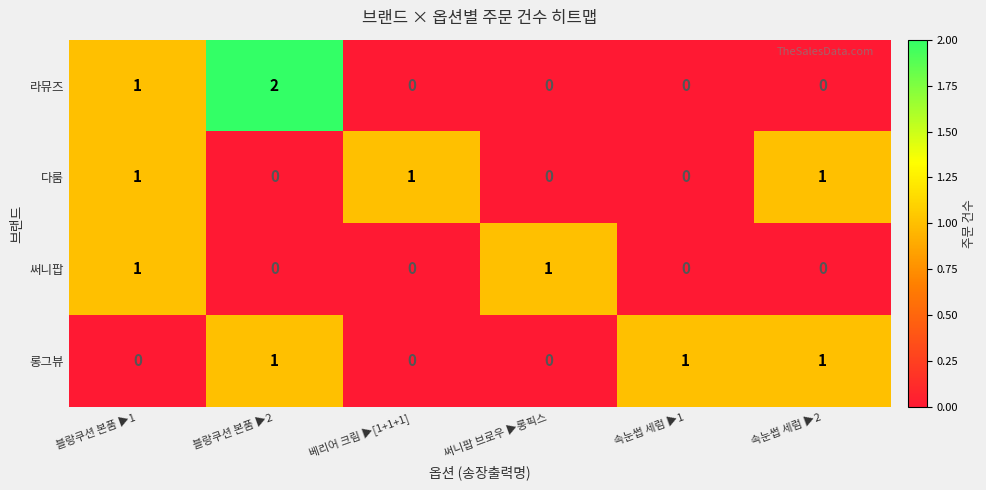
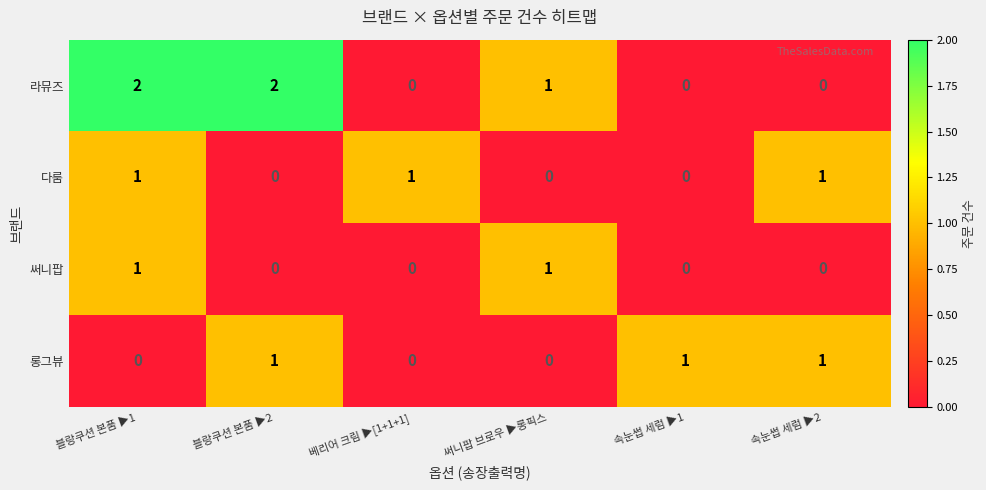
라뮤즈, 블랑쿠션 본품 ▶1: 1 -> 2
라뮤즈, 써니팝 브로우 ▶롱픽스: 0 -> 1
